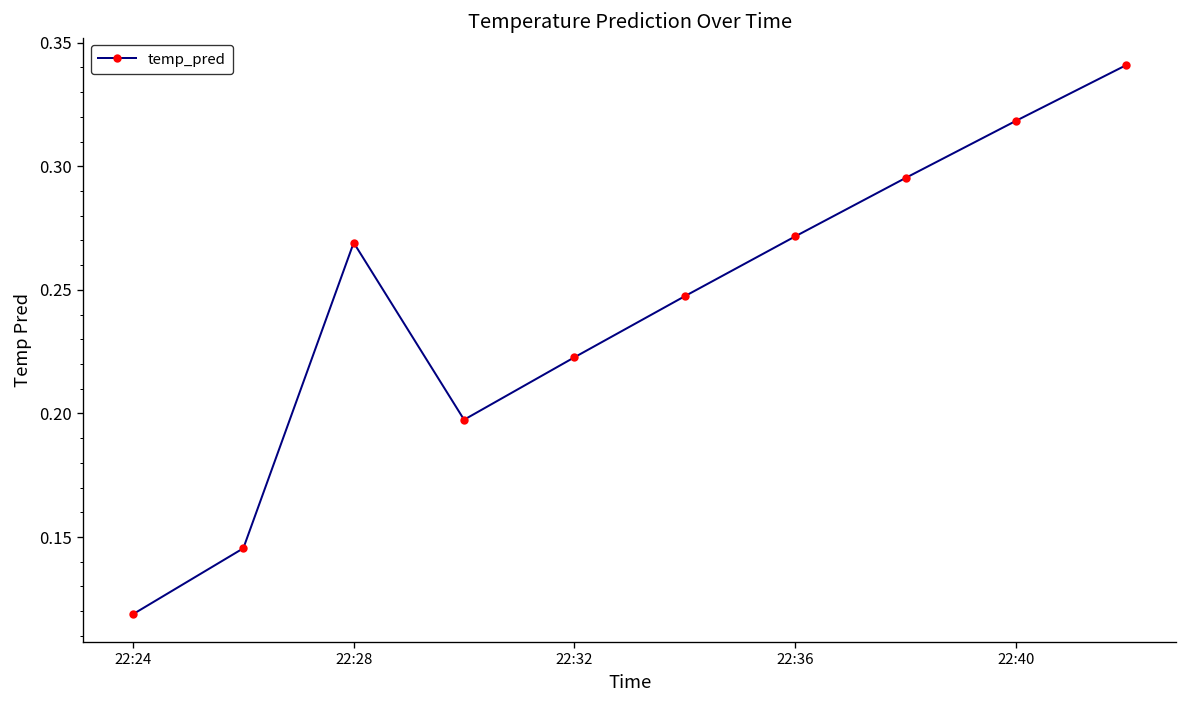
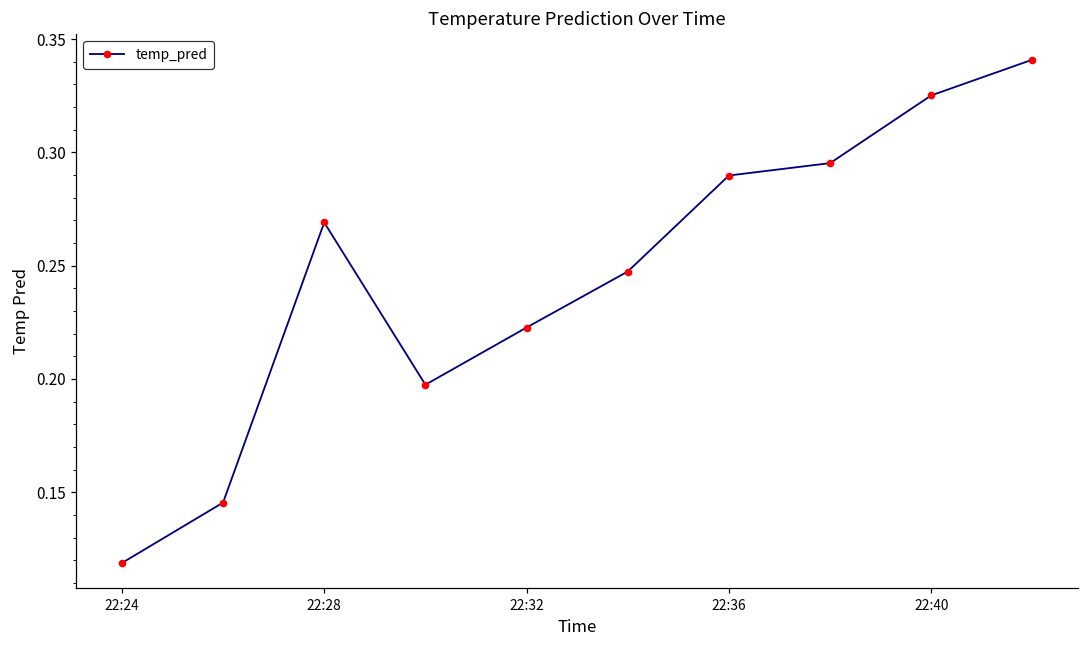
22:36: 0.272 -> 0.290
22:40: 0.318 -> 0.325
